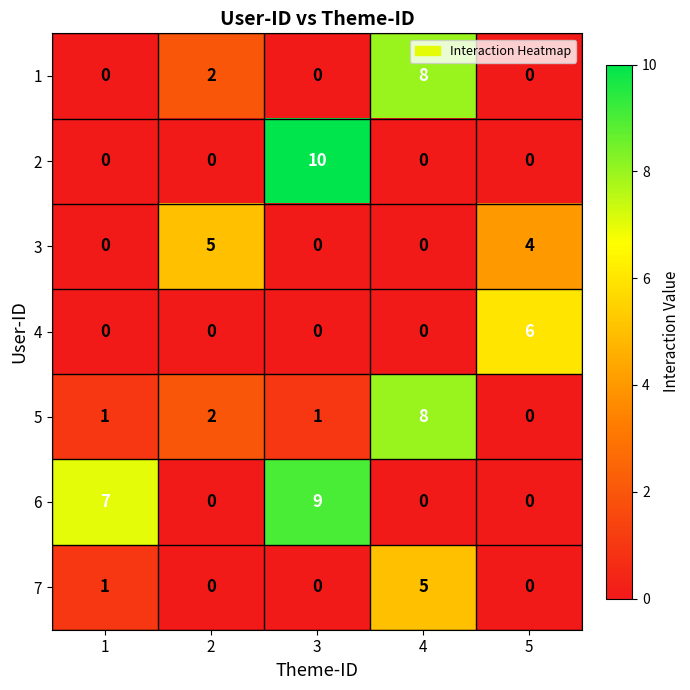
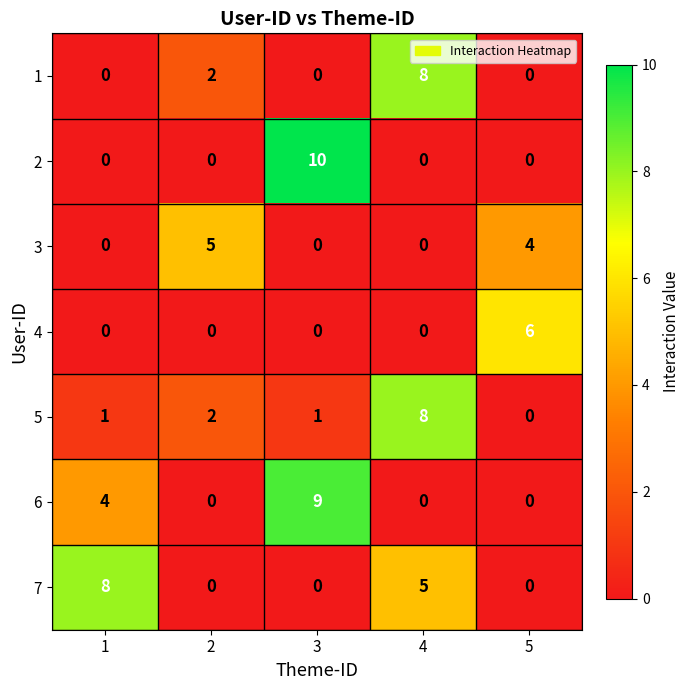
6, 1: 7 -> 4
7, 1: 1 -> 8
